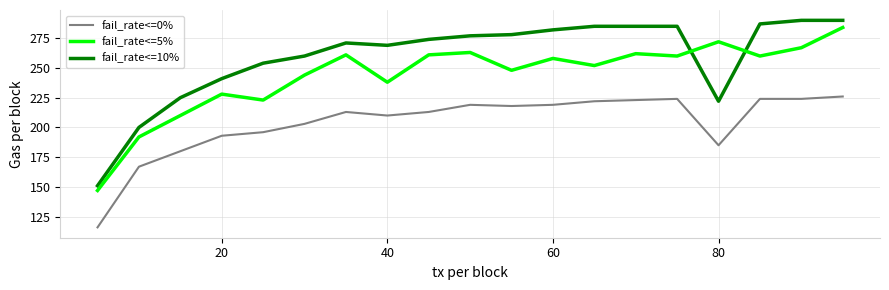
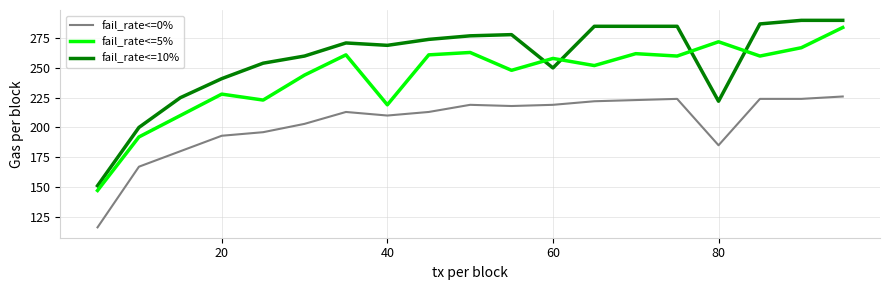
fail_rate<=5%, 40: 238 -> 219
fail_rate<=10%, 60: 282 -> 250
